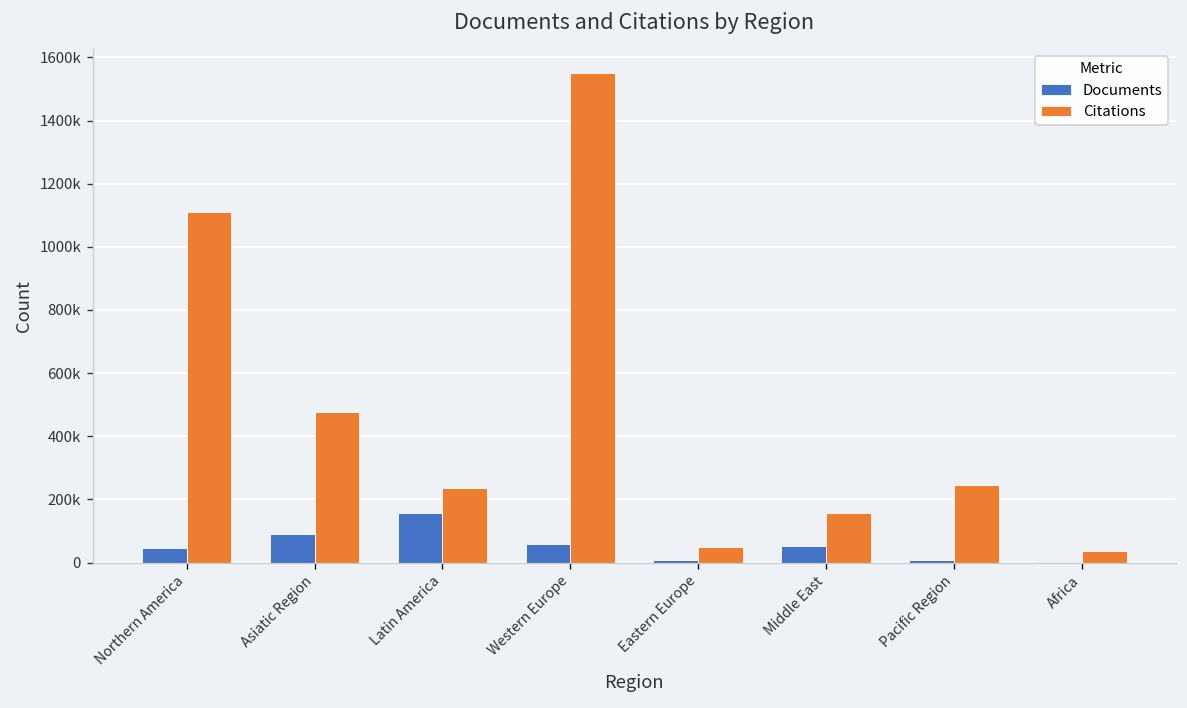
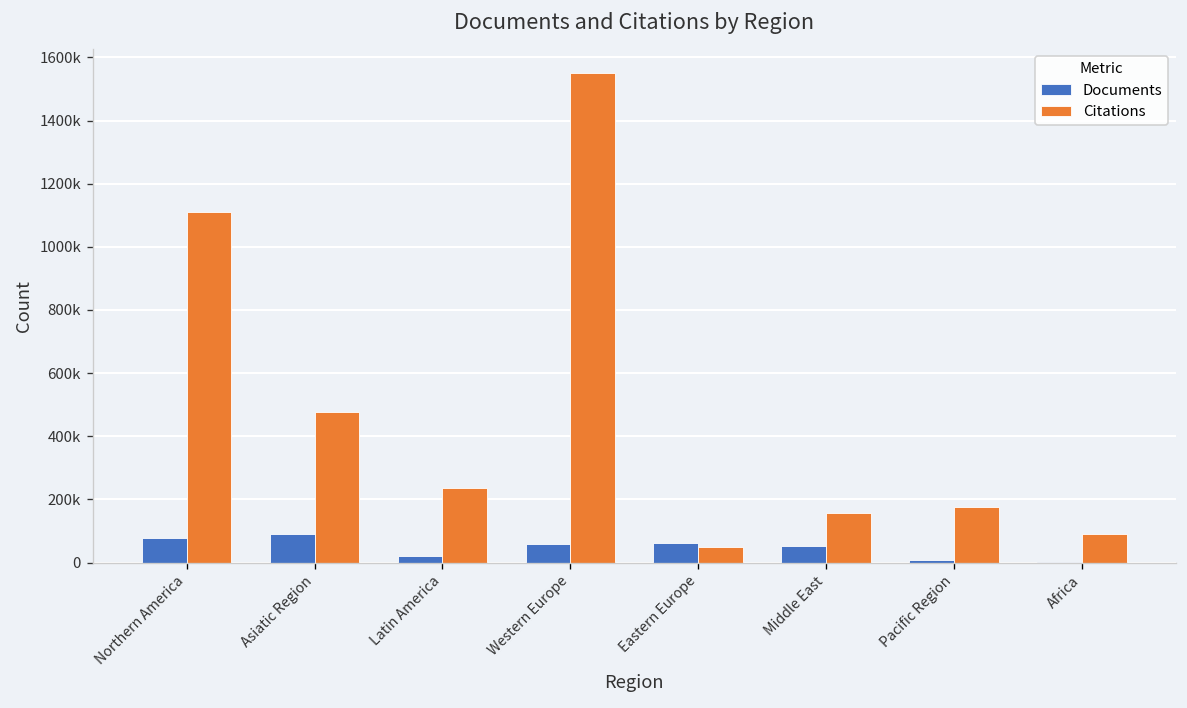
Documents, Northern America: 50000 -> 80000
Documents, Latin America: 160000 -> 20000
Documents, Eastern Europe: 10000 -> 60000
Citations, Pacific Region: 240000 -> 170000
Citations, Africa: 40000 -> 90000
